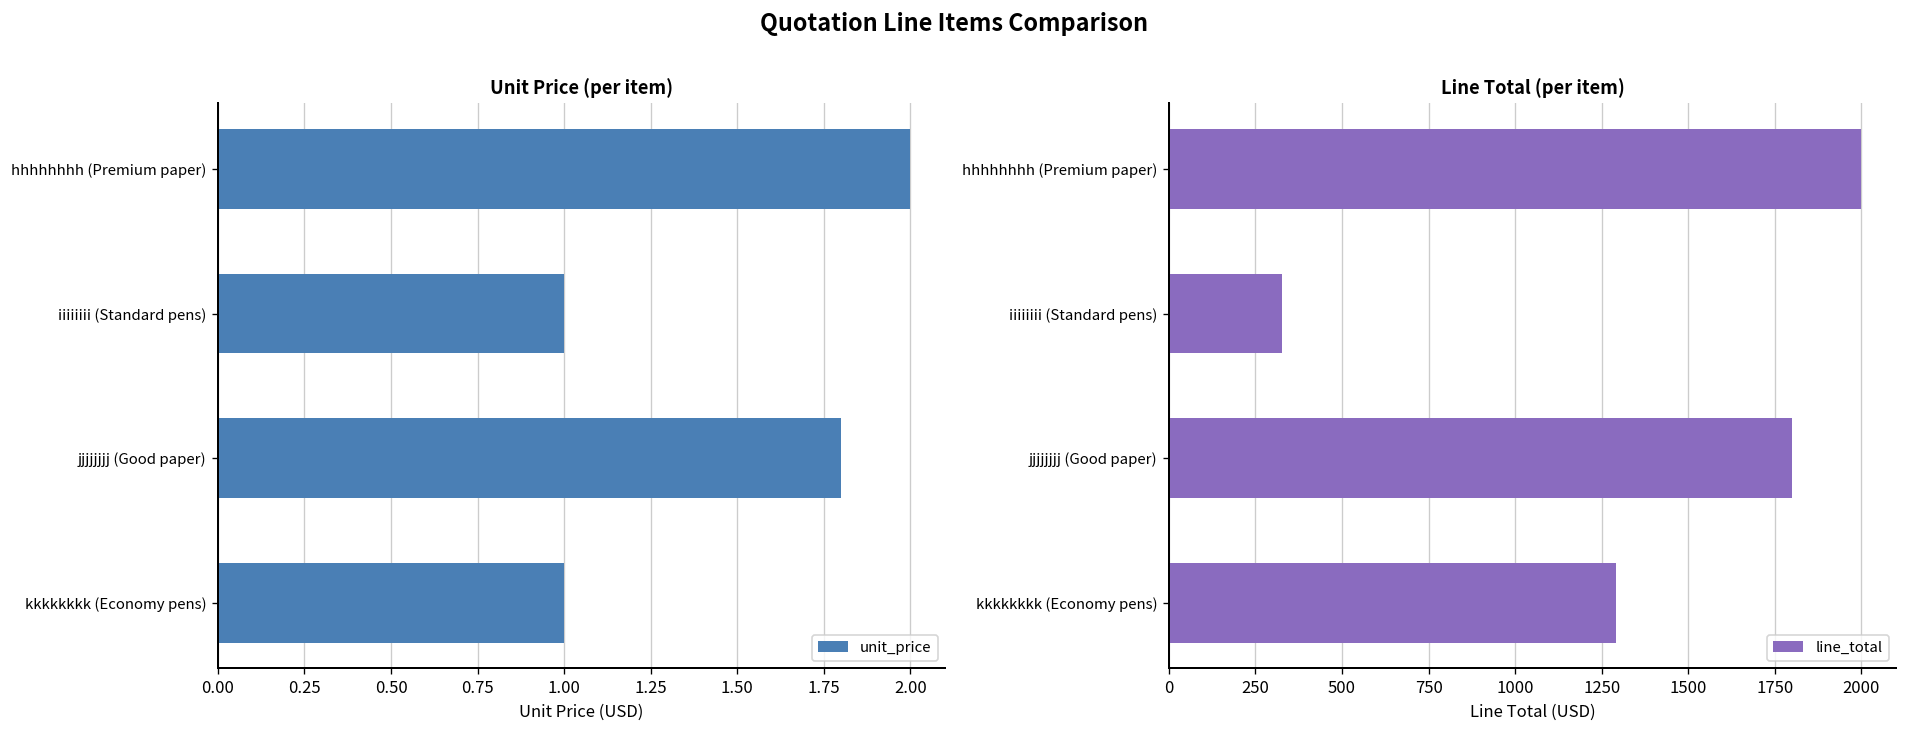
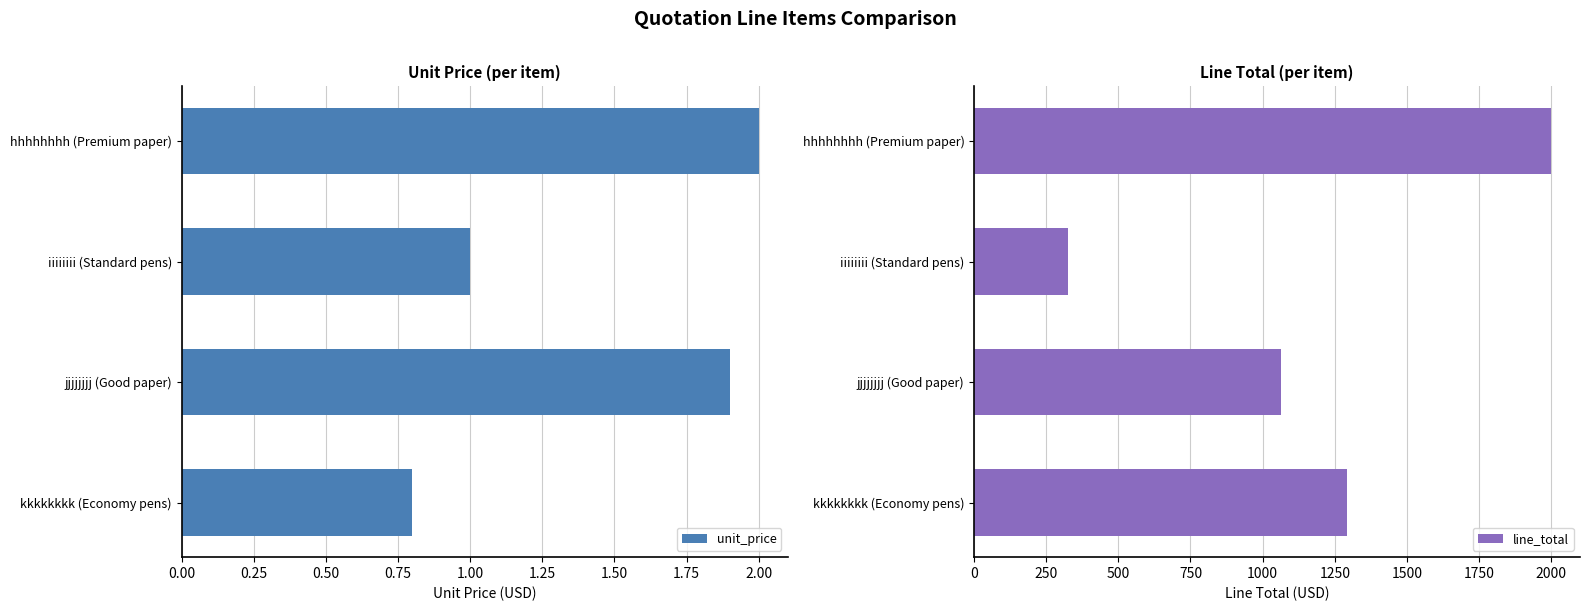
Unit Price (per item), jjjjjjjj (Good paper): 1.8 -> 1.9
Unit Price (per item), kkkkkkkk (Economy pens): 1.0 -> 0.8
Line Total (per item), jjjjjjjj (Good paper): 1800 -> 1060
